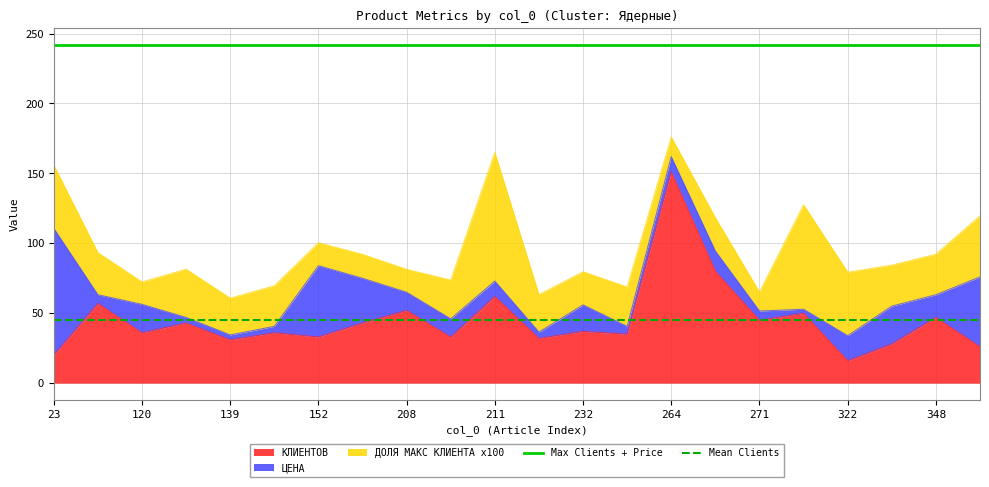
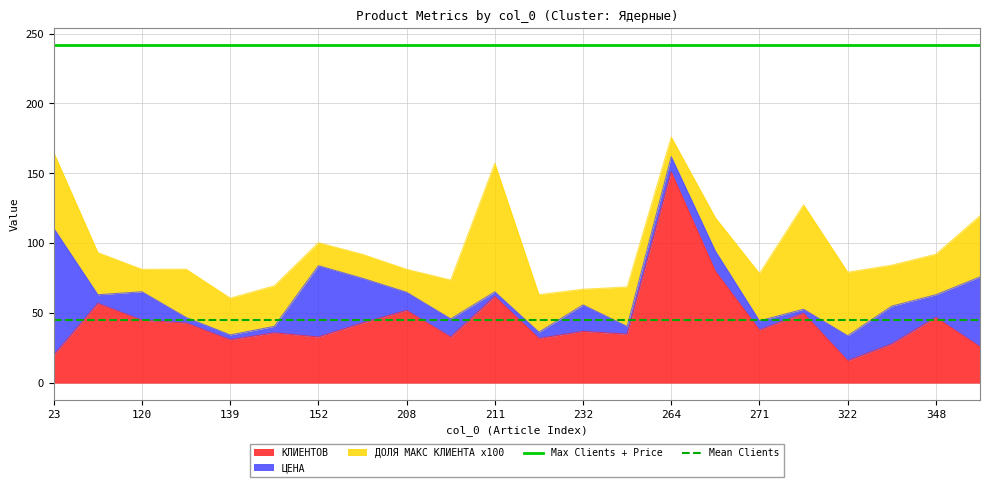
ДОЛЯ МАКС КЛИЕНТА x100, 23: 45 -> 54
КЛИЕНТОВ, 120: 36 -> 45
ЦЕНА, 211: 11 -> 3
ДОЛЯ МАКС КЛИЕНТА x100, 232: 24 -> 11
КЛИЕНТОВ, 271: 45 -> 38
ДОЛЯ МАКС КЛИЕНТА x100, 271: 13 -> 34
